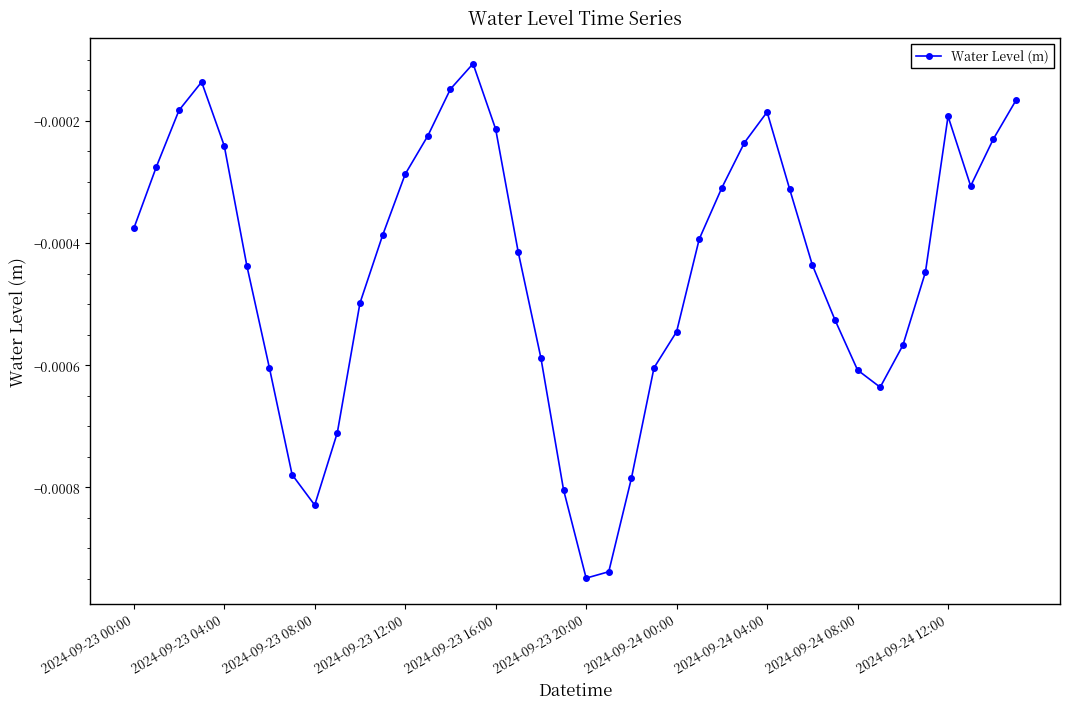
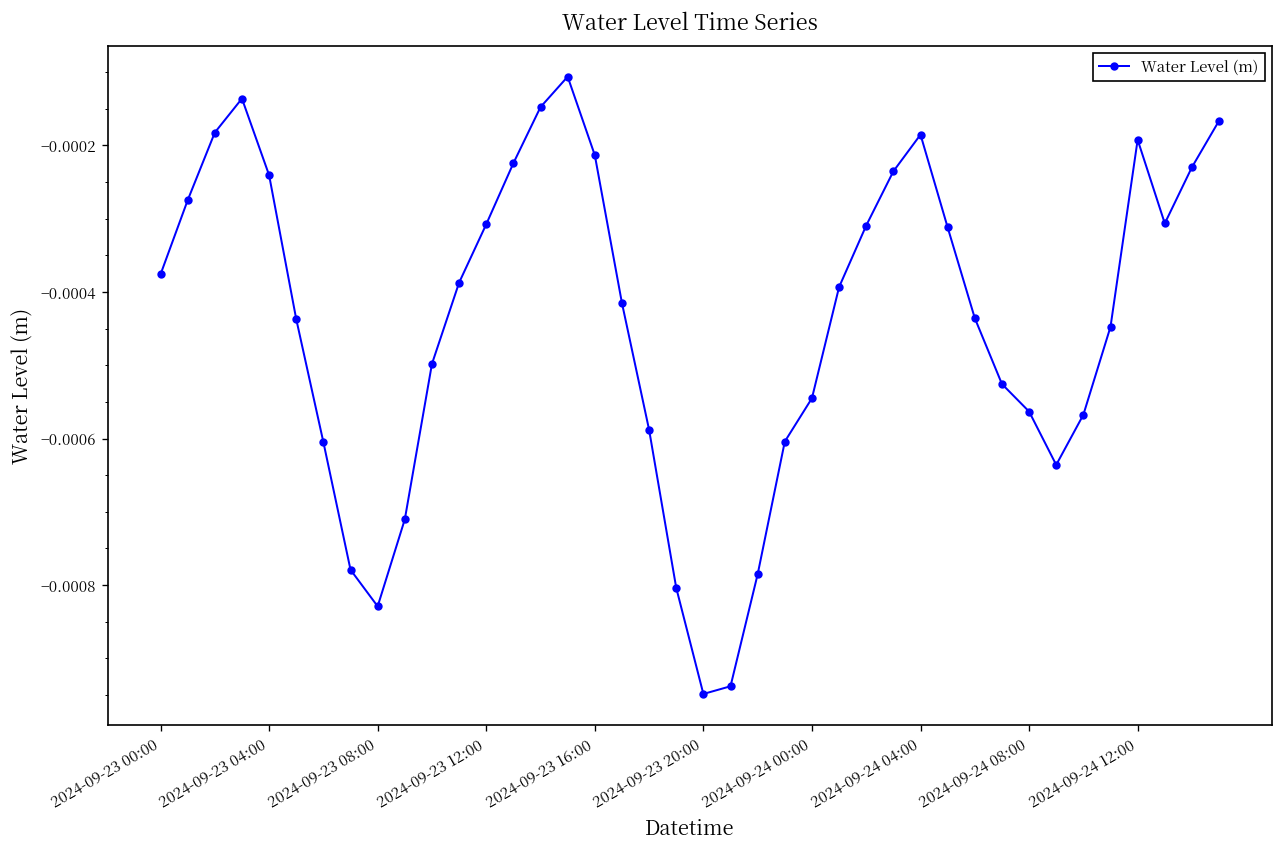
2024-09-23 12:00: -0.00029 -> -0.00031
2024-09-24 08:00: -0.00061 -> -0.00056
